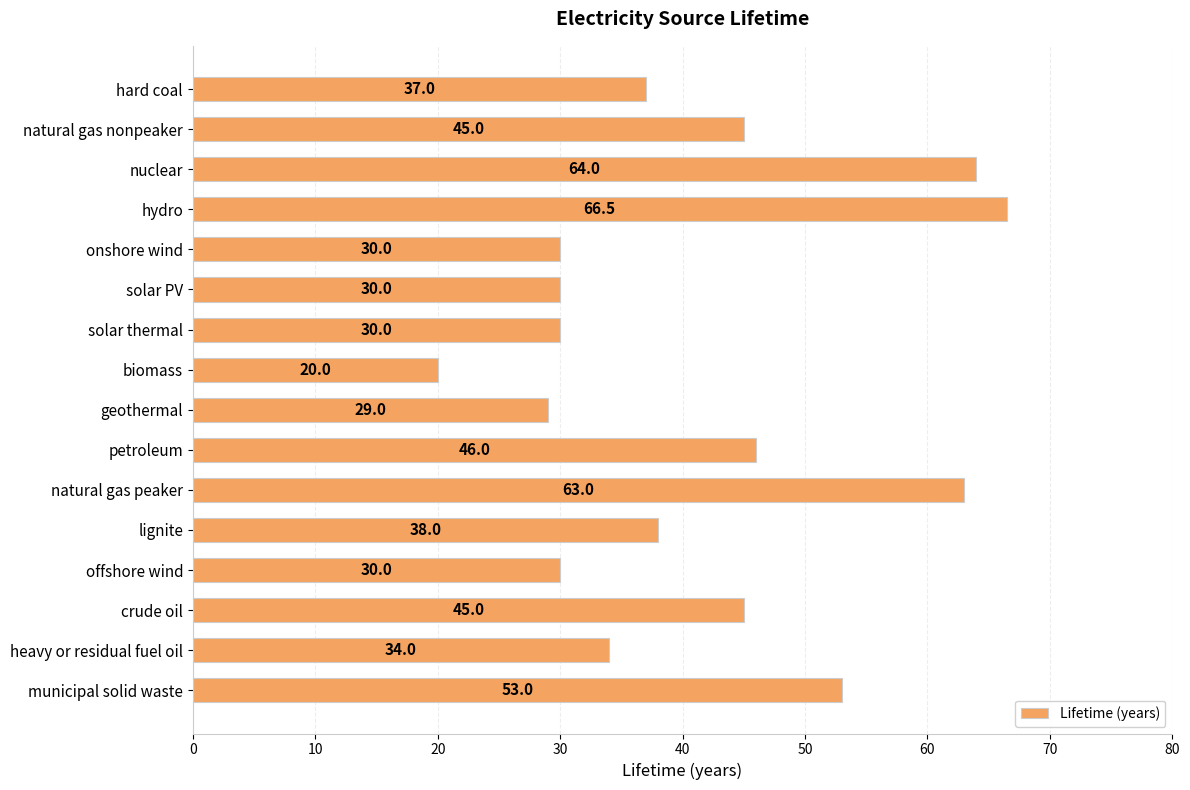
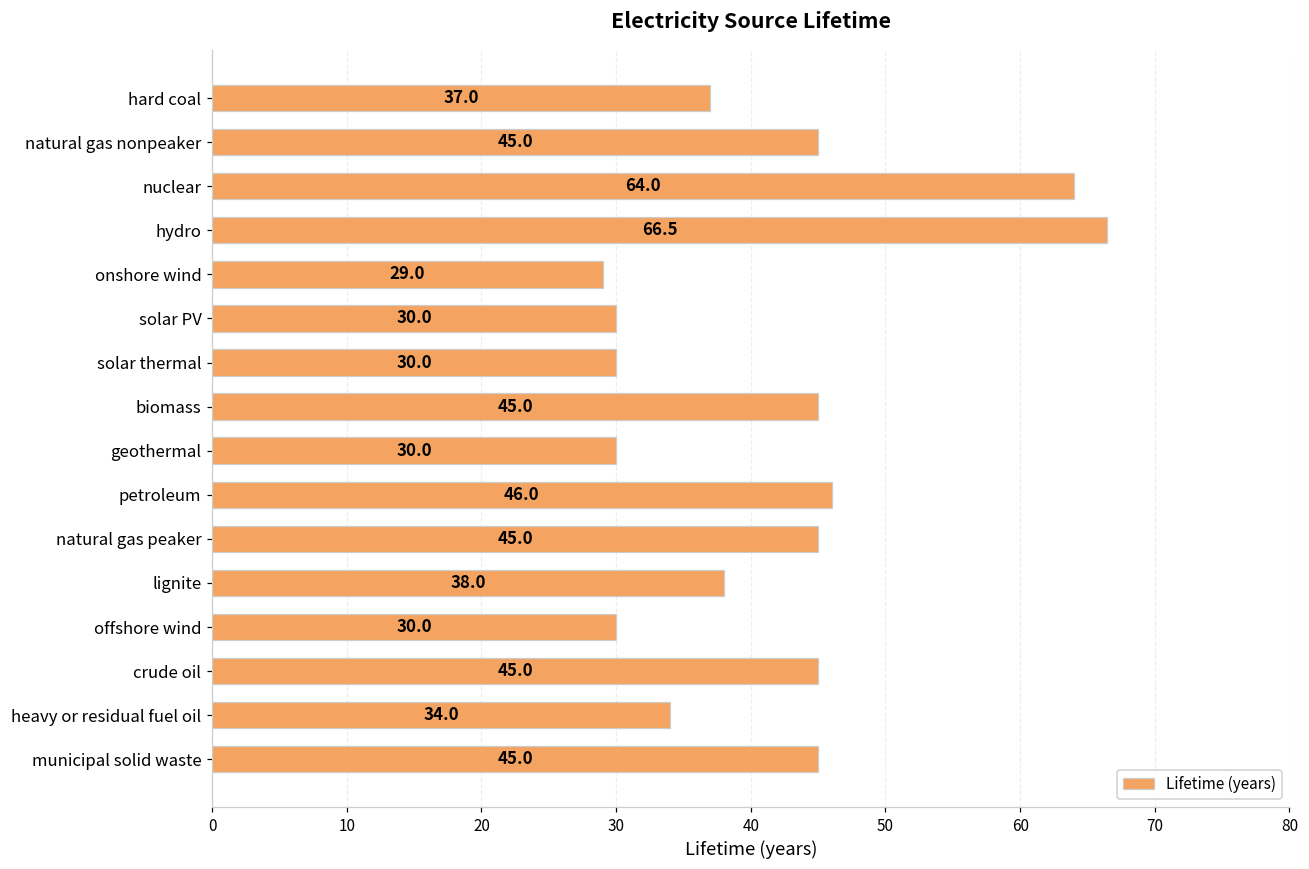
onshore wind: 30.0 -> 29.0
biomass: 20.0 -> 45.0
geothermal: 29.0 -> 30.0
natural gas peaker: 63.0 -> 45.0
municipal solid waste: 53.0 -> 45.0
